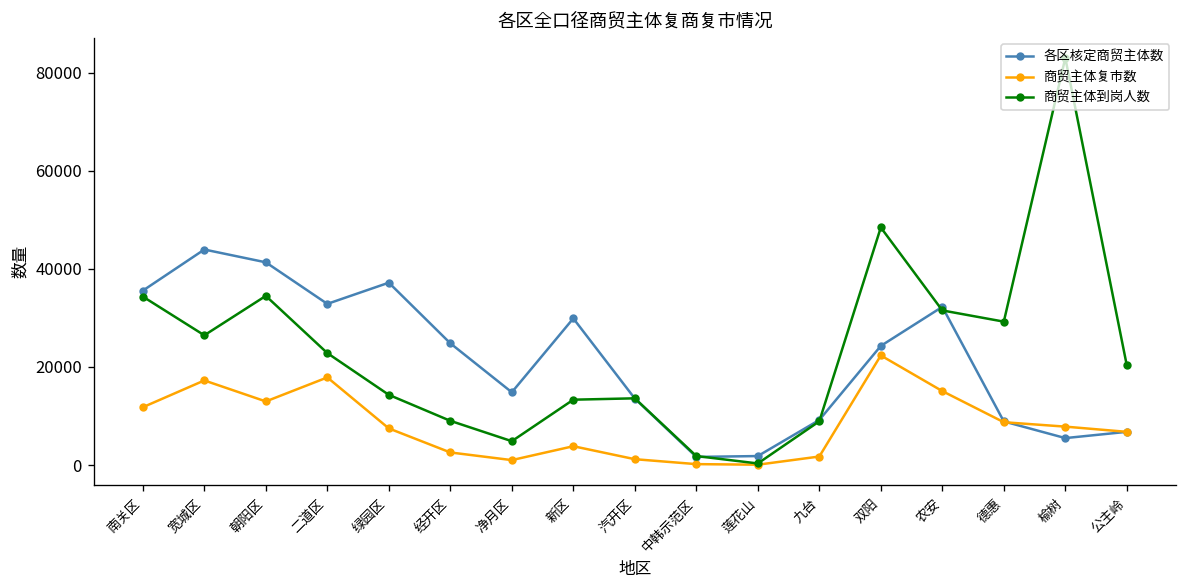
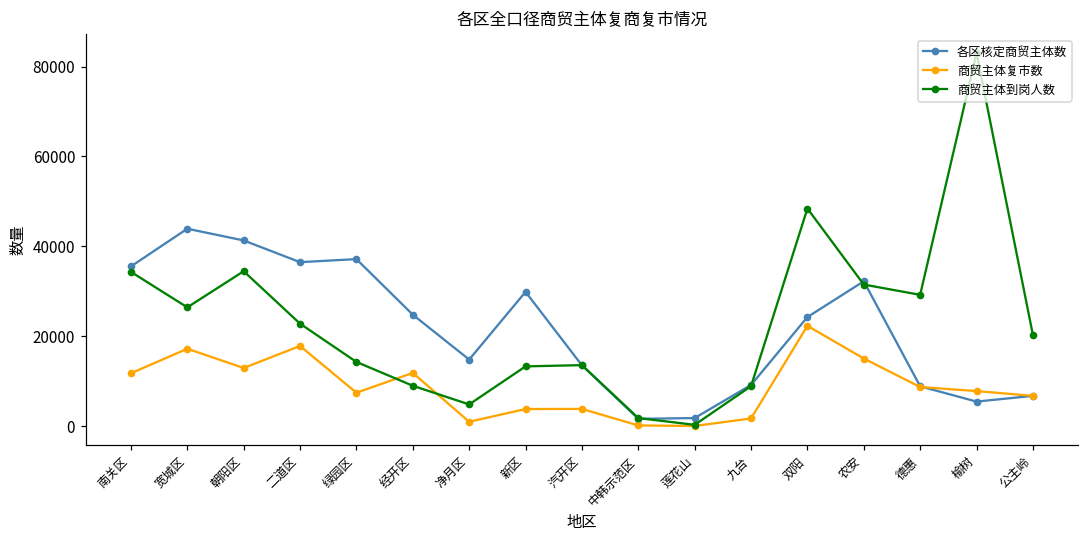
各区核定商贸主体数, 二道区: 33000 -> 37000
商贸主体复市数, 经开区: 3000 -> 12000
商贸主体复市数, 汽开区: 1000 -> 4000
